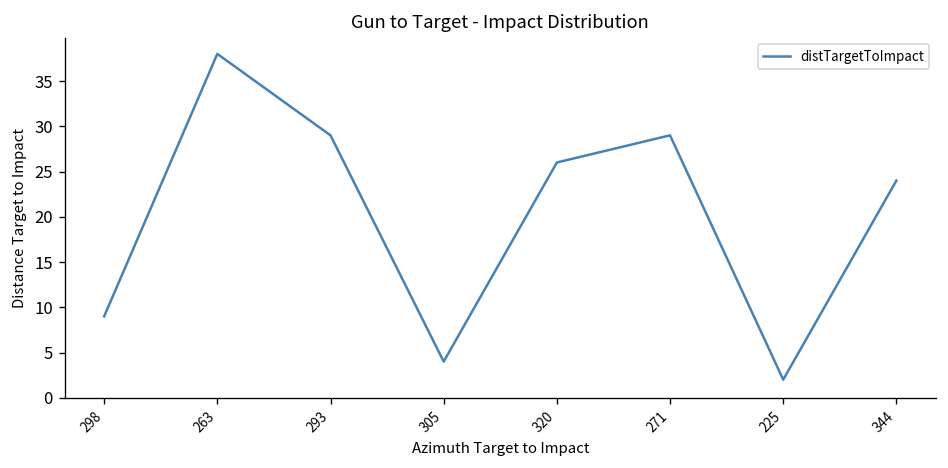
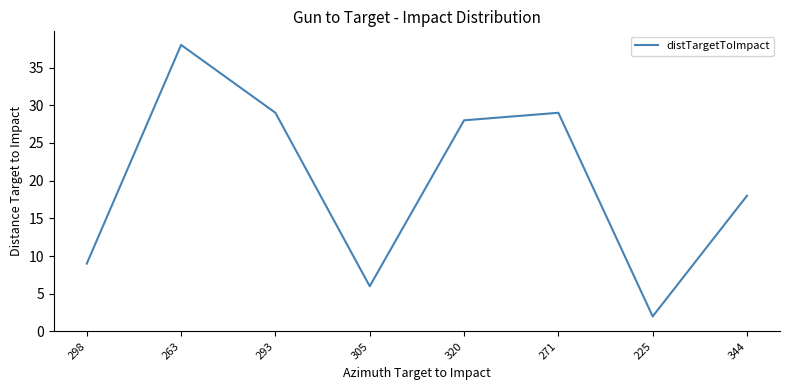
305: 4 -> 6
320: 26 -> 28
344: 24 -> 18
